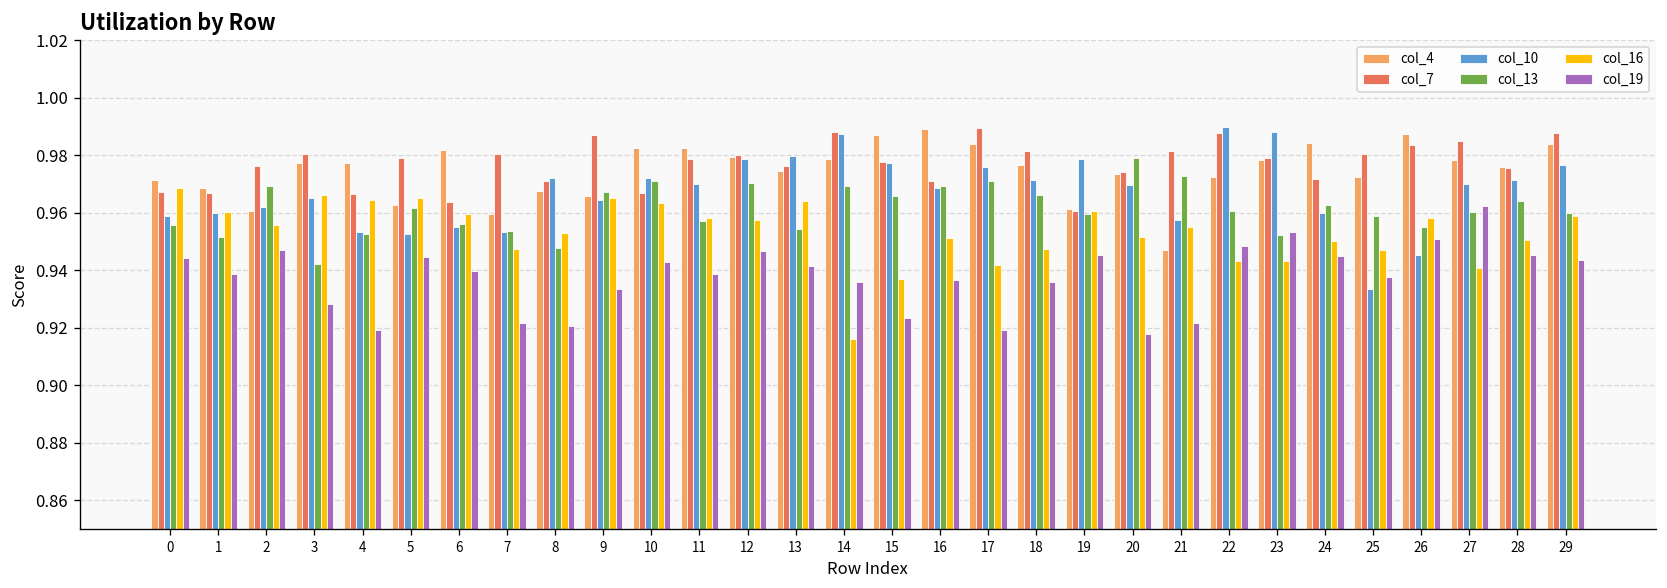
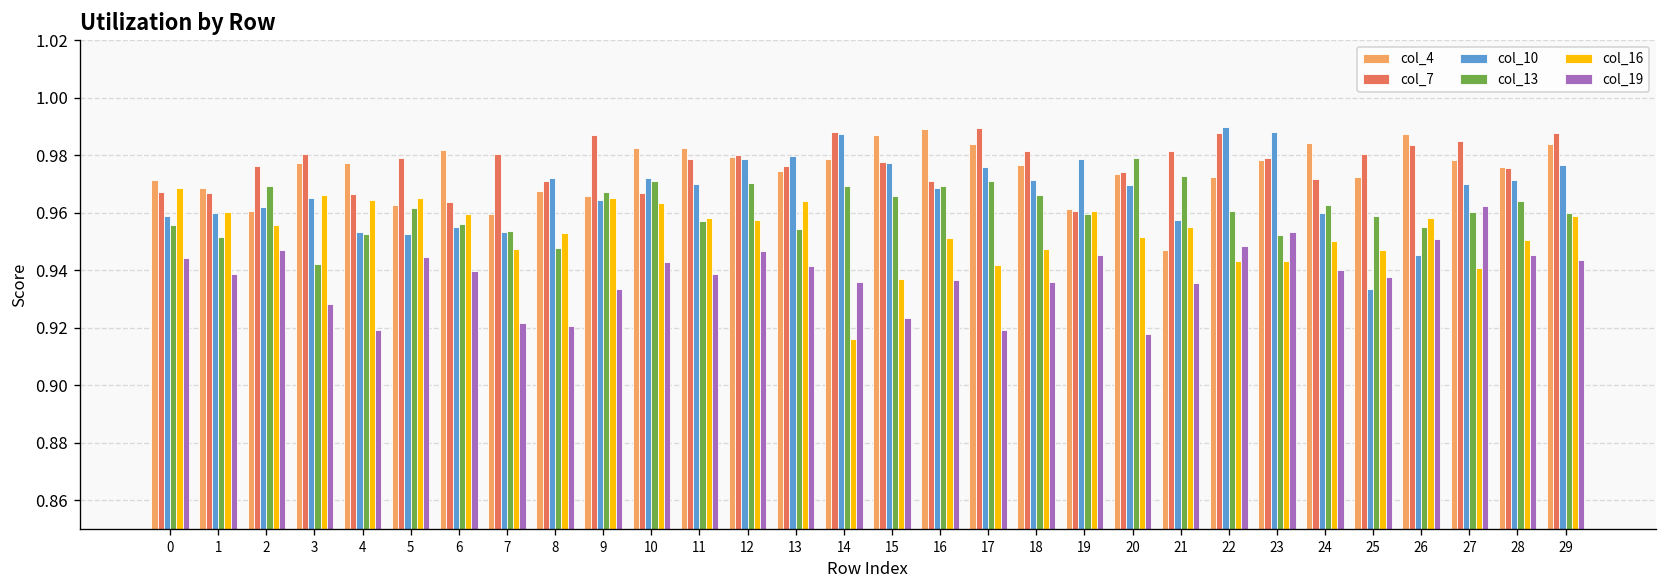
col_19, 21: 0.922 -> 0.936
col_19, 24: 0.945 -> 0.940
